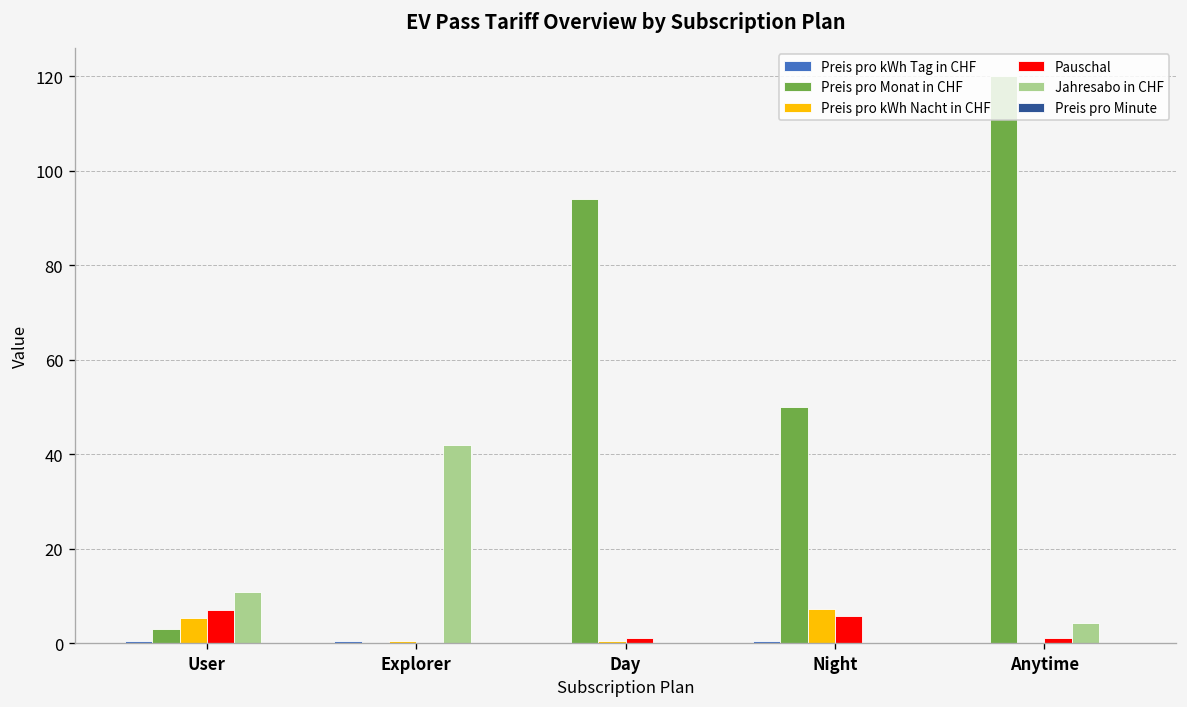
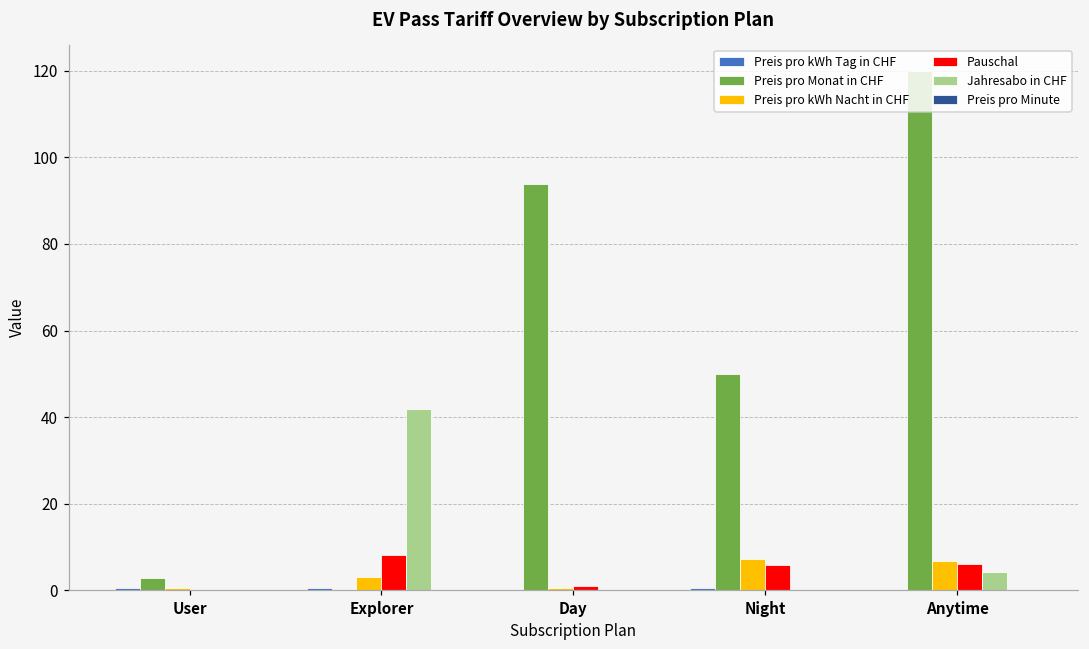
Preis pro kWh Nacht in CHF, User: 5 -> 1
Pauschal, User: 7 -> 0
Jahresabo in CHF, User: 11 -> 0
Preis pro kWh Nacht in CHF, Explorer: 0 -> 3
Pauschal, Explorer: 0 -> 8
Preis pro kWh Nacht in CHF, Anytime: 0 -> 7
Pauschal, Anytime: 1 -> 6
